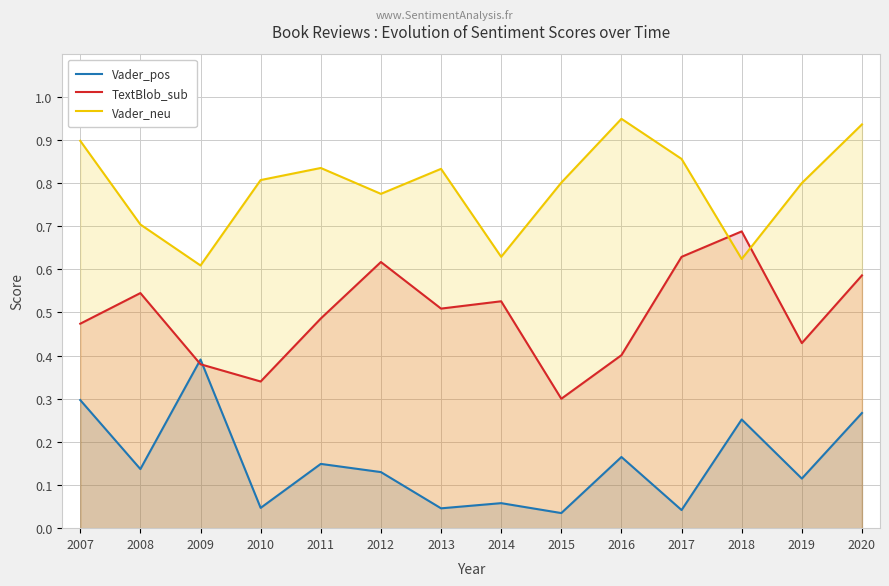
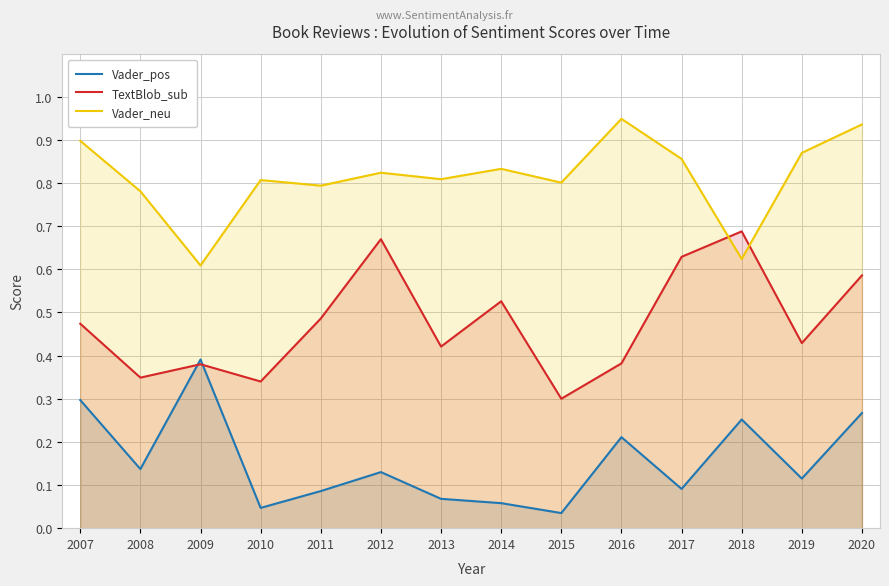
TextBlob_sub, 2008: 0.55 -> 0.35
Vader_neu, 2008: 0.70 -> 0.78
Vader_pos, 2011: 0.15 -> 0.09
Vader_neu, 2011: 0.84 -> 0.79
TextBlob_sub, 2012: 0.62 -> 0.67
Vader_neu, 2012: 0.78 -> 0.82
Vader_pos, 2013: 0.05 -> 0.07
TextBlob_sub, 2013: 0.51 -> 0.42
Vader_neu, 2013: 0.83 -> 0.81
Vader_neu, 2014: 0.63 -> 0.83
Vader_pos, 2016: 0.17 -> 0.21
TextBlob_sub, 2016: 0.40 -> 0.38
Vader_pos, 2017: 0.04 -> 0.09
Vader_neu, 2019: 0.80 -> 0.87
